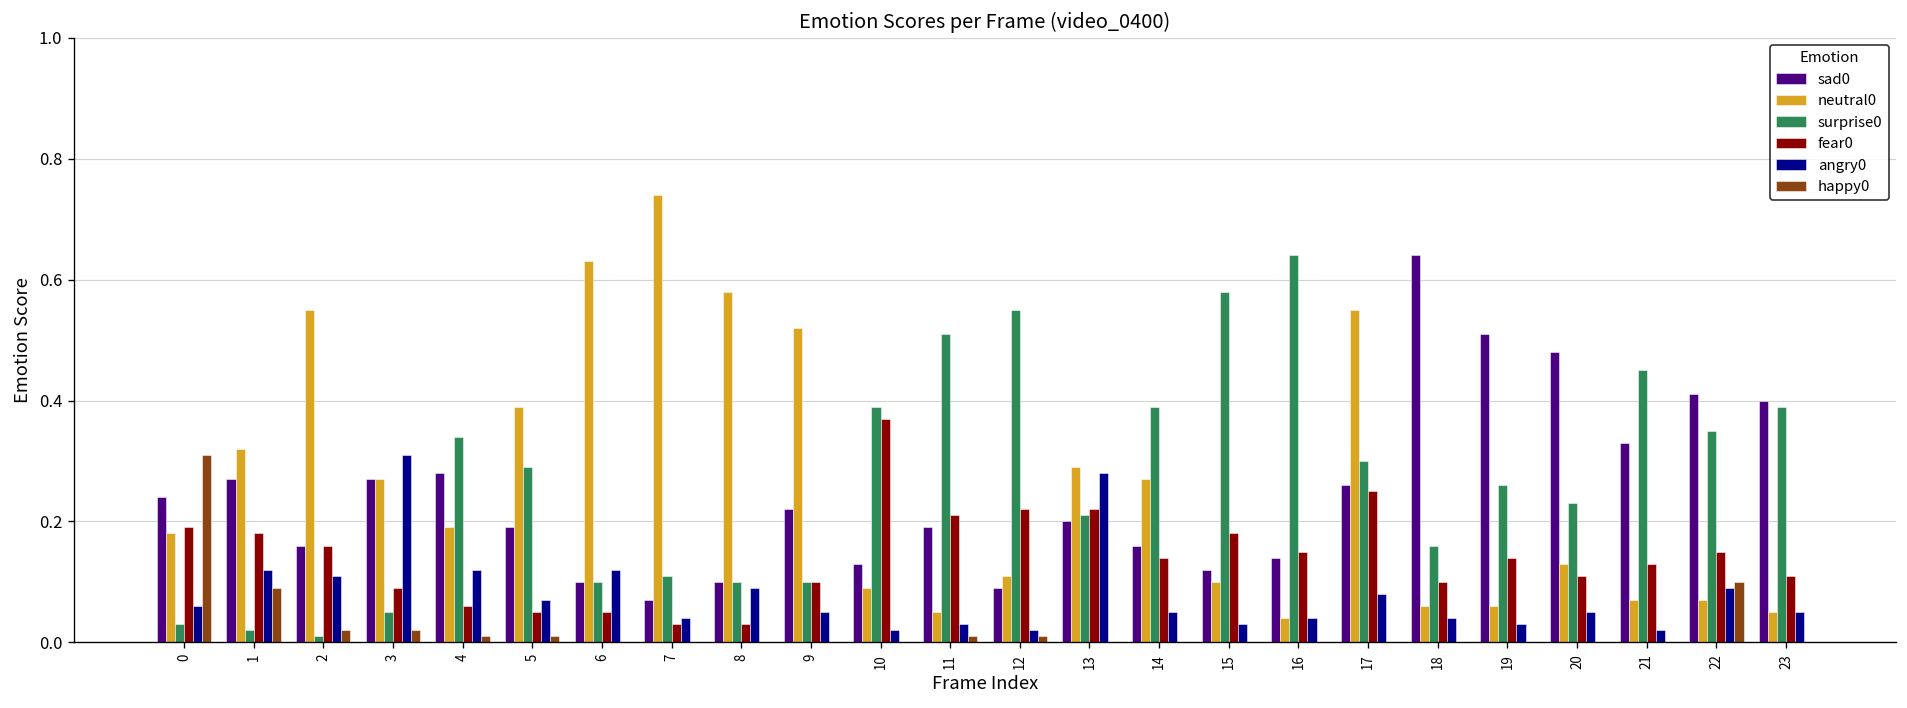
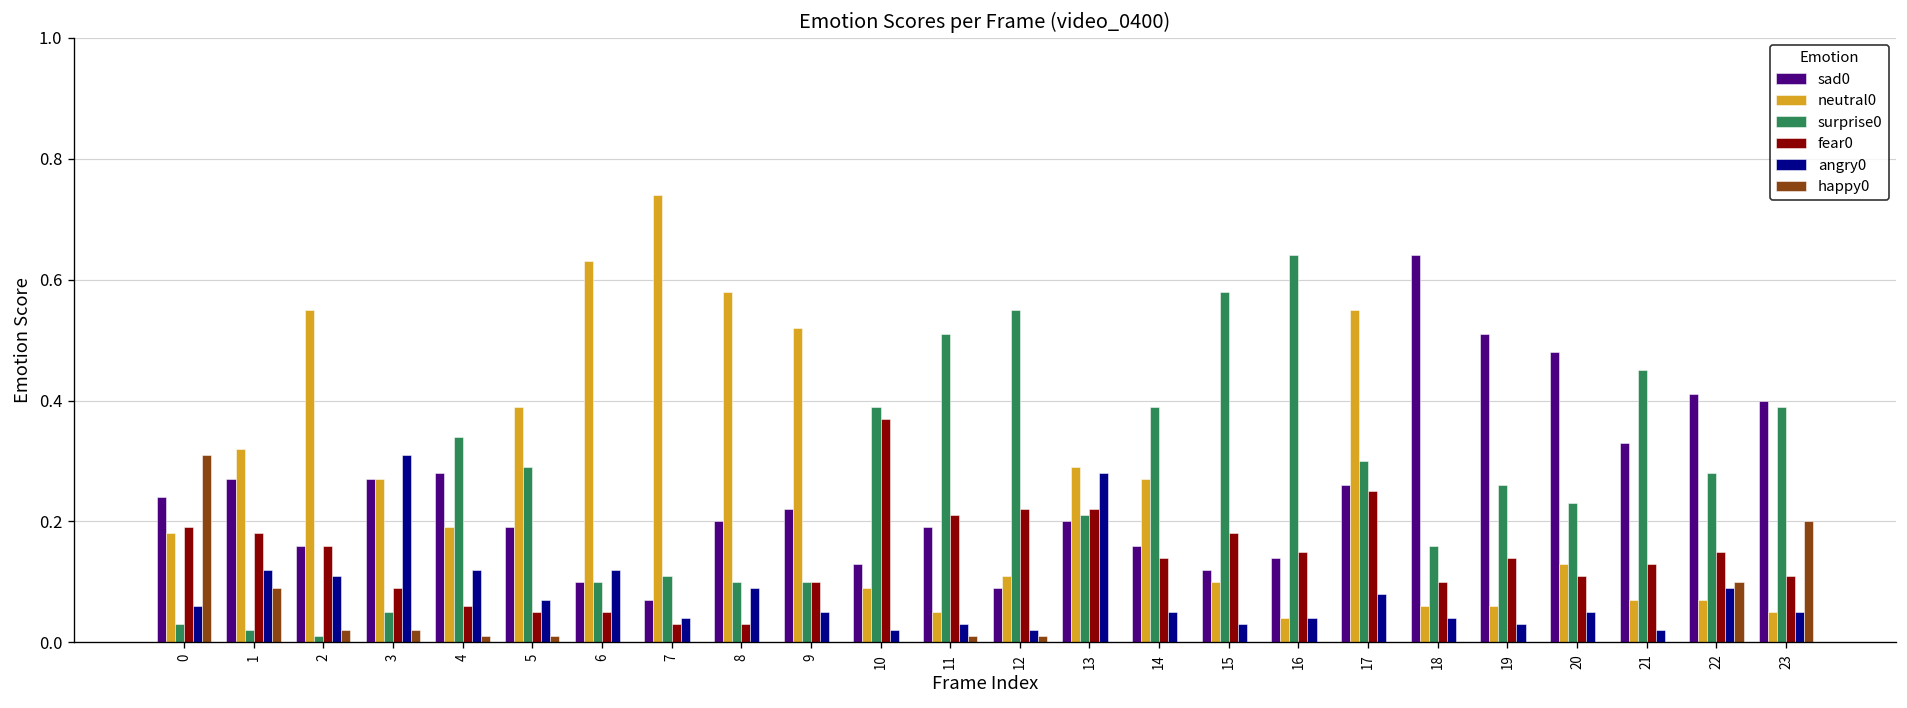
sad0, 8: 0.1 -> 0.2
surprise0, 22: 0.35 -> 0.28
happy0, 23: 0.0 -> 0.2
